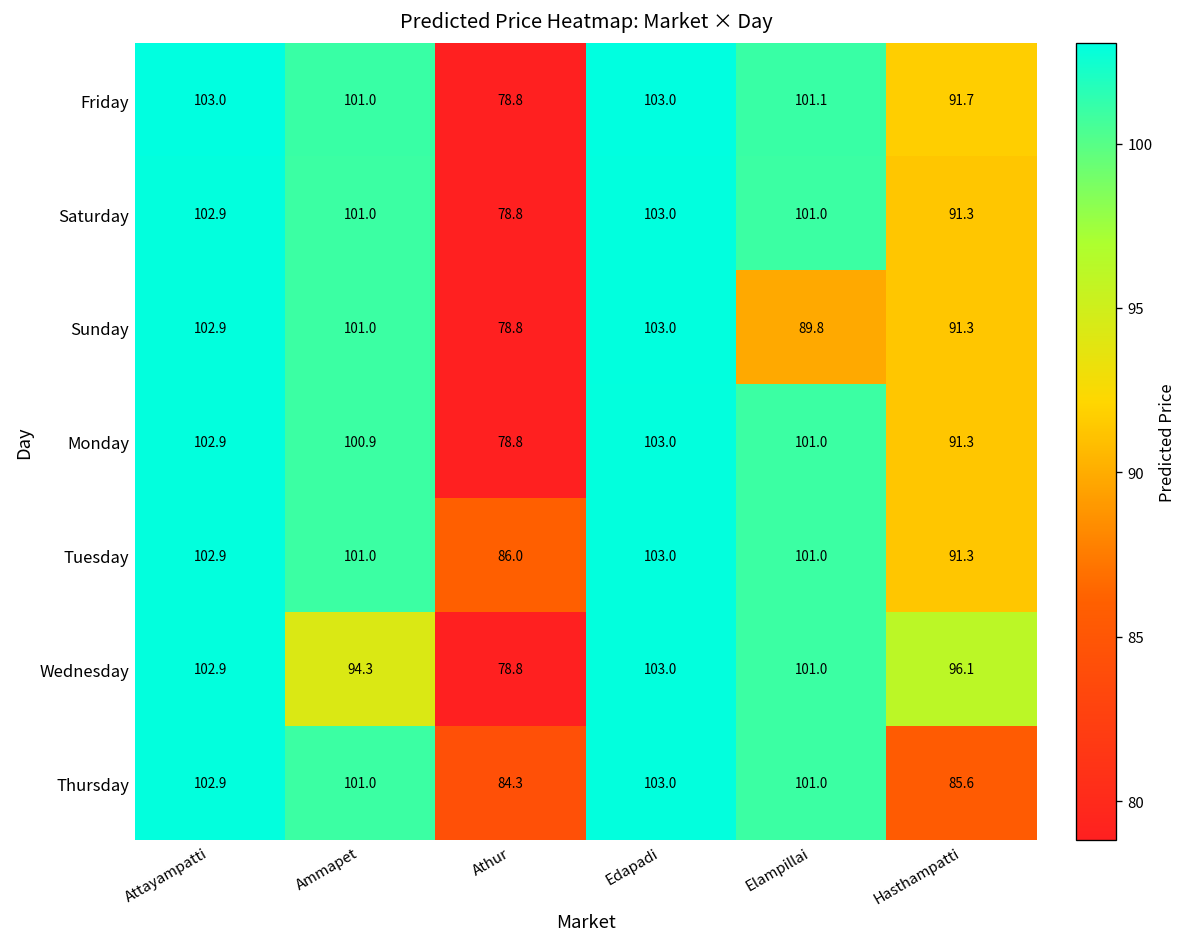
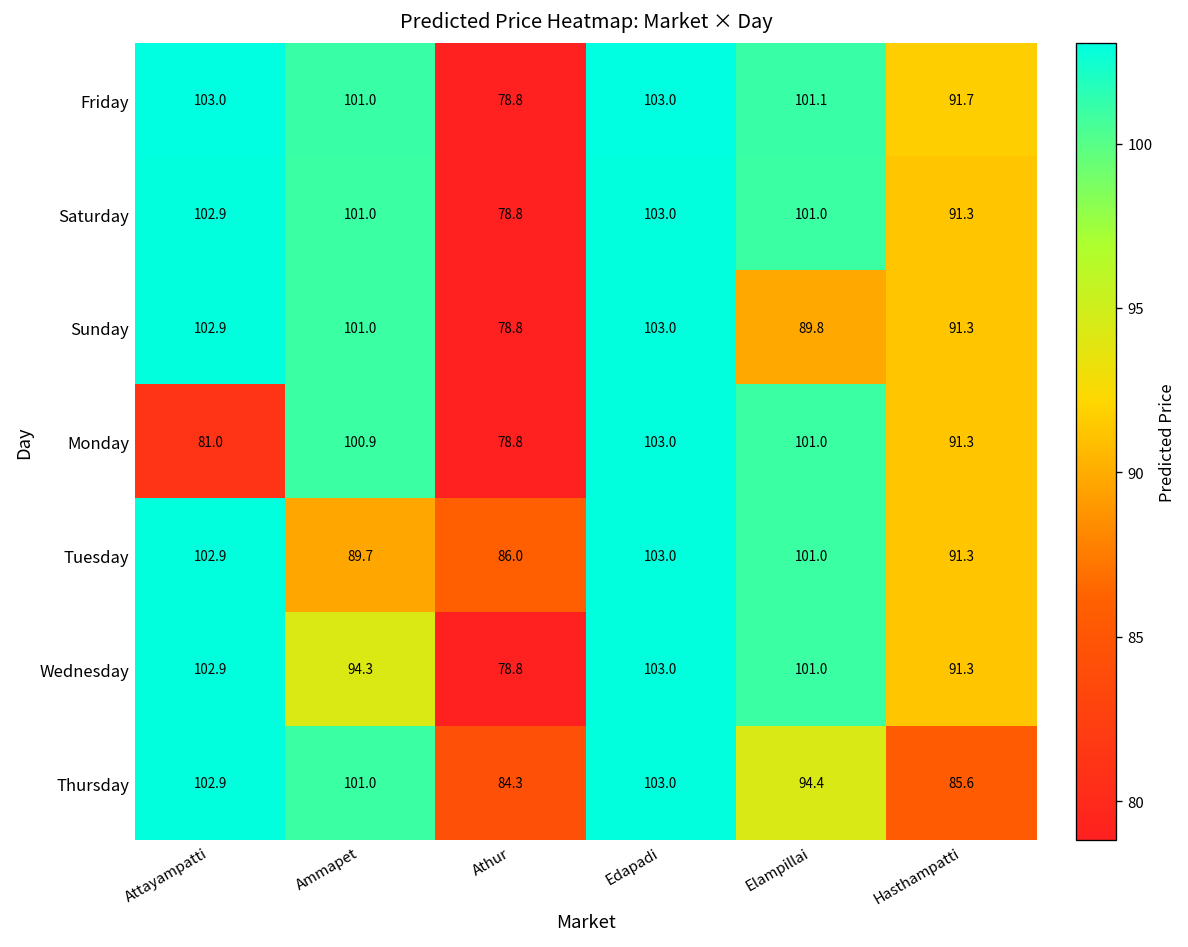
Monday, Attayampatti: 102.9 -> 81.0
Tuesday, Ammapet: 101.0 -> 89.7
Wednesday, Hasthampatti: 96.1 -> 91.3
Thursday, Elampillai: 101.0 -> 94.4
